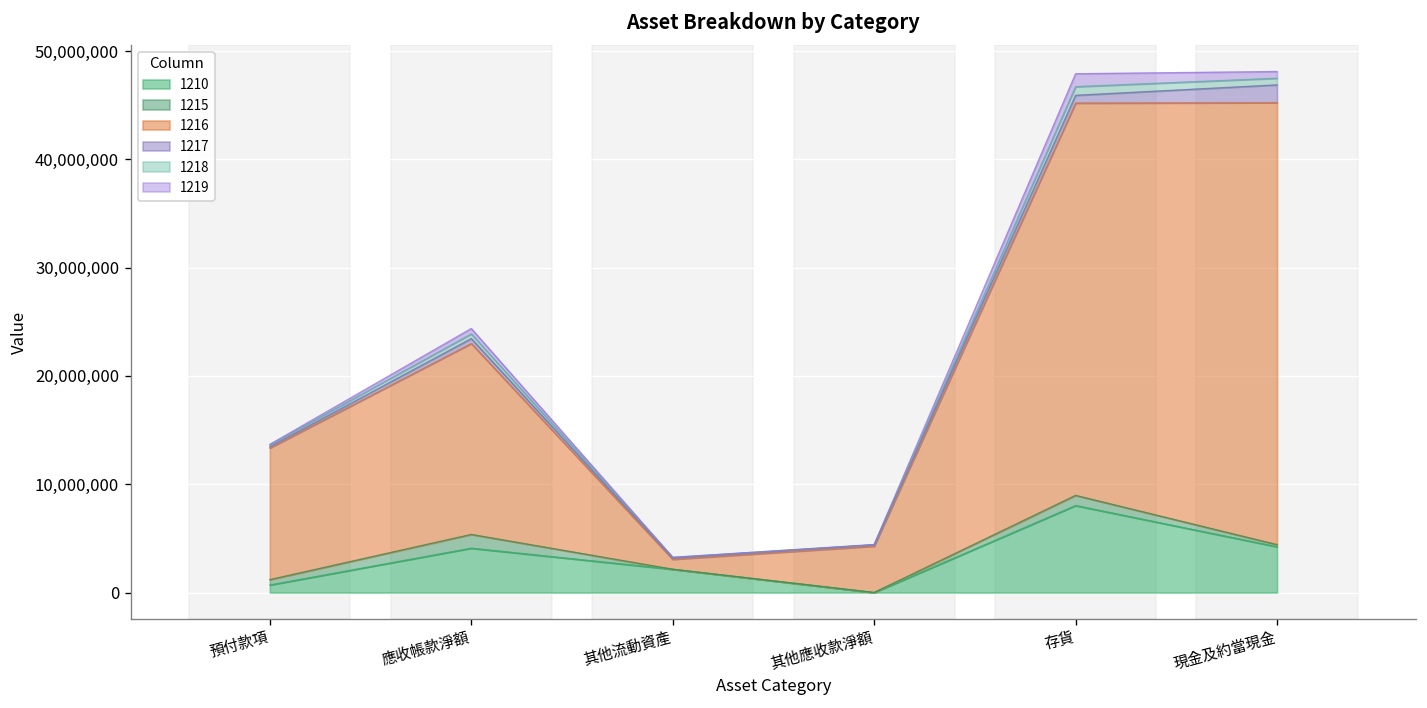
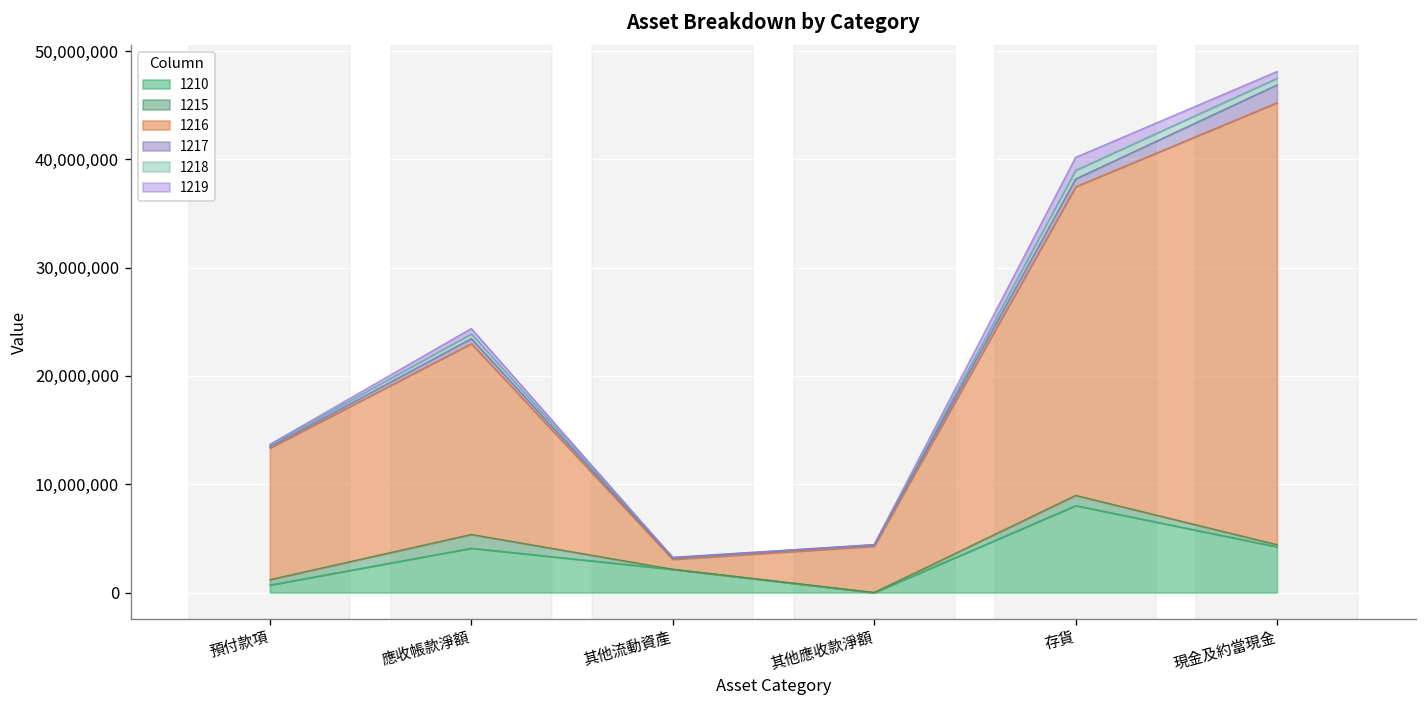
1216, 存貨: 36,000,000 -> 29,000,000
